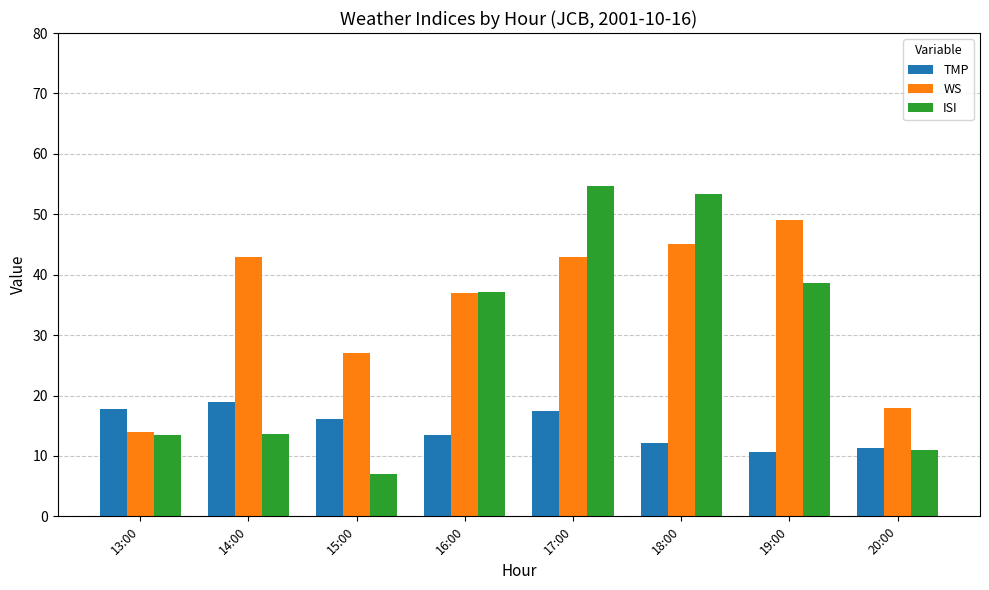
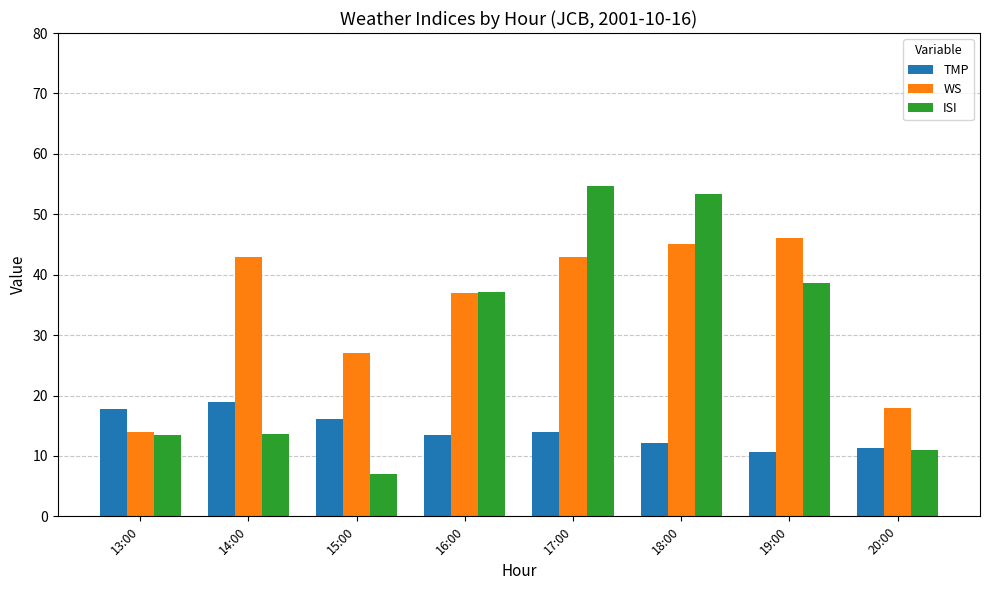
TMP, 17:00: 18 -> 14
WS, 19:00: 49 -> 46
